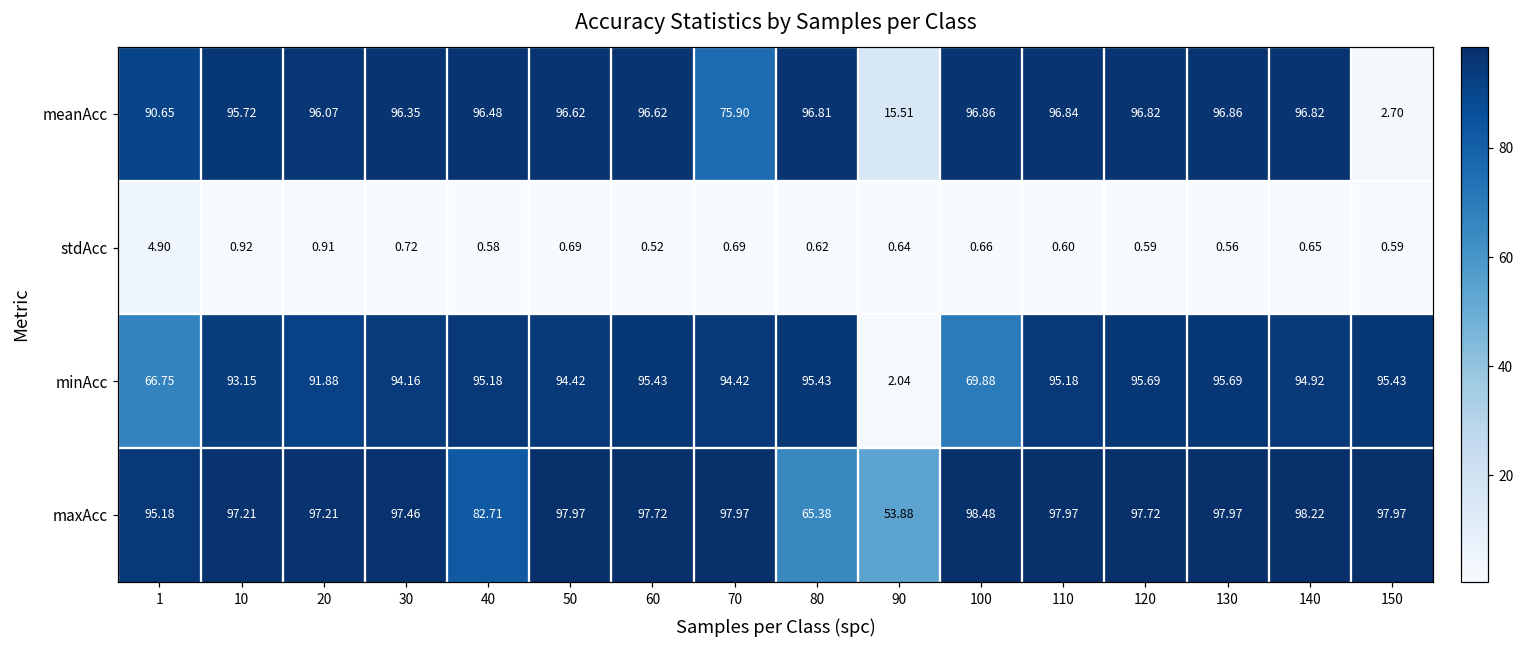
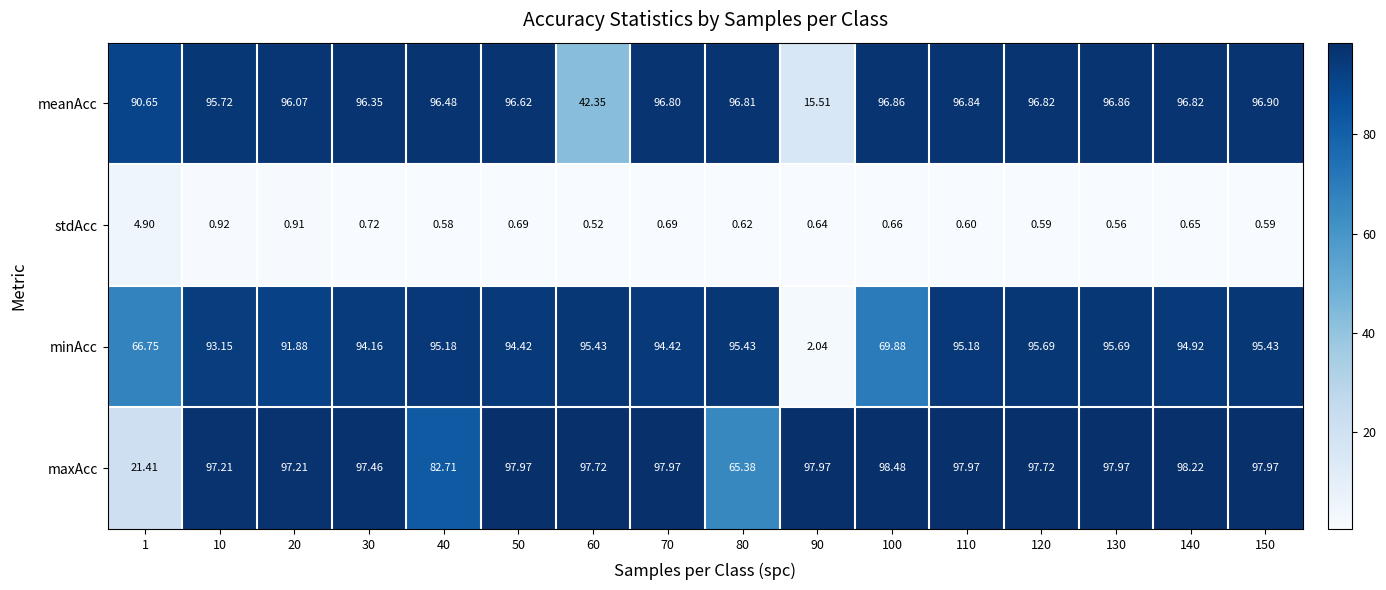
meanAcc, 60: 96.62 -> 42.35
meanAcc, 70: 75.90 -> 96.80
meanAcc, 150: 2.70 -> 96.90
maxAcc, 1: 95.18 -> 21.41
maxAcc, 90: 53.88 -> 97.97
